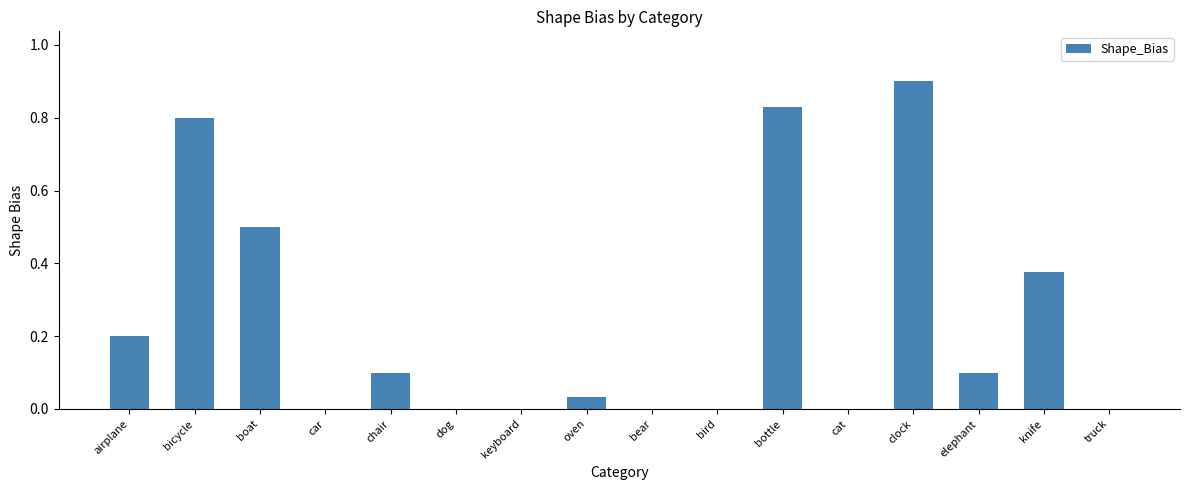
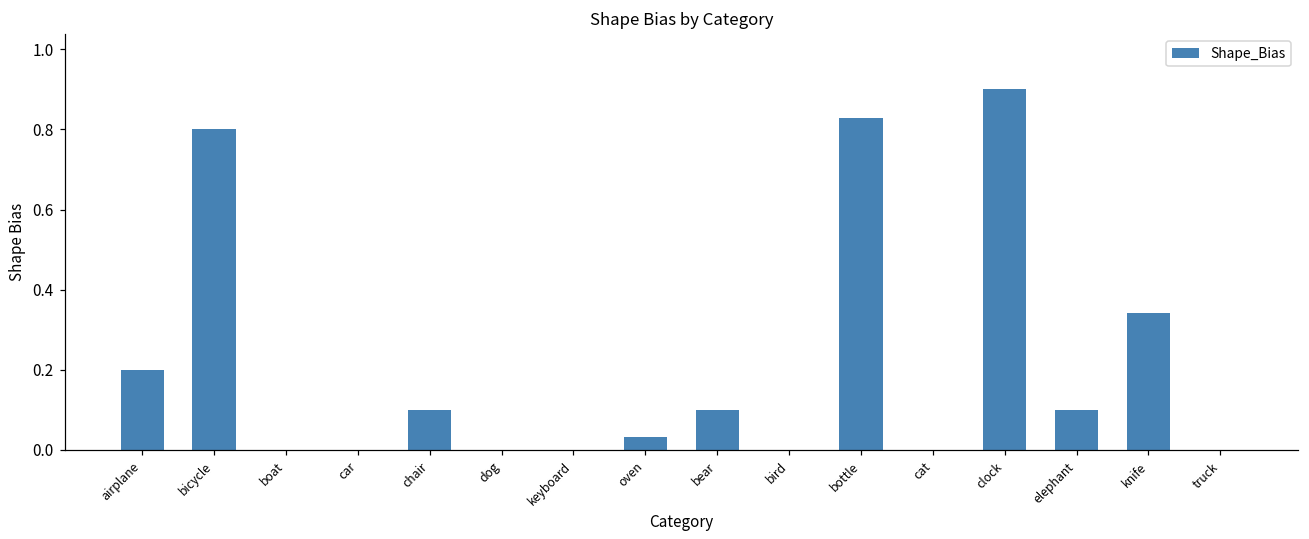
boat: 0.5 -> 0.0
bear: 0.0 -> 0.1
knife: 0.38 -> 0.34
